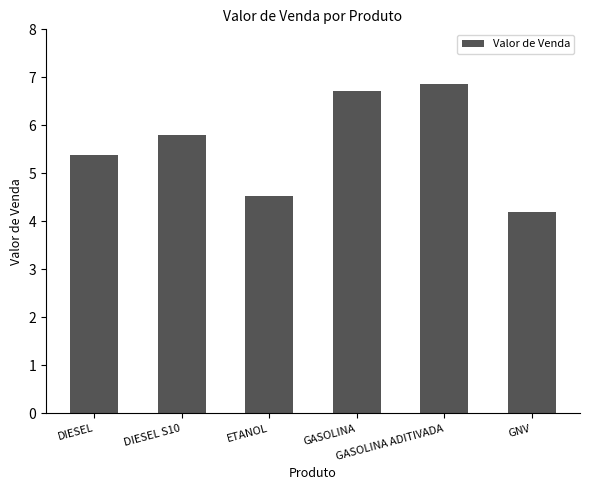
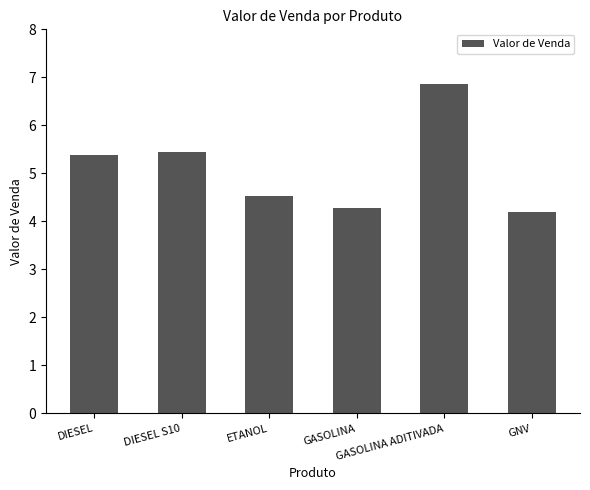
DIESEL S10: 5.8 -> 5.5
GASOLINA: 6.7 -> 4.3
